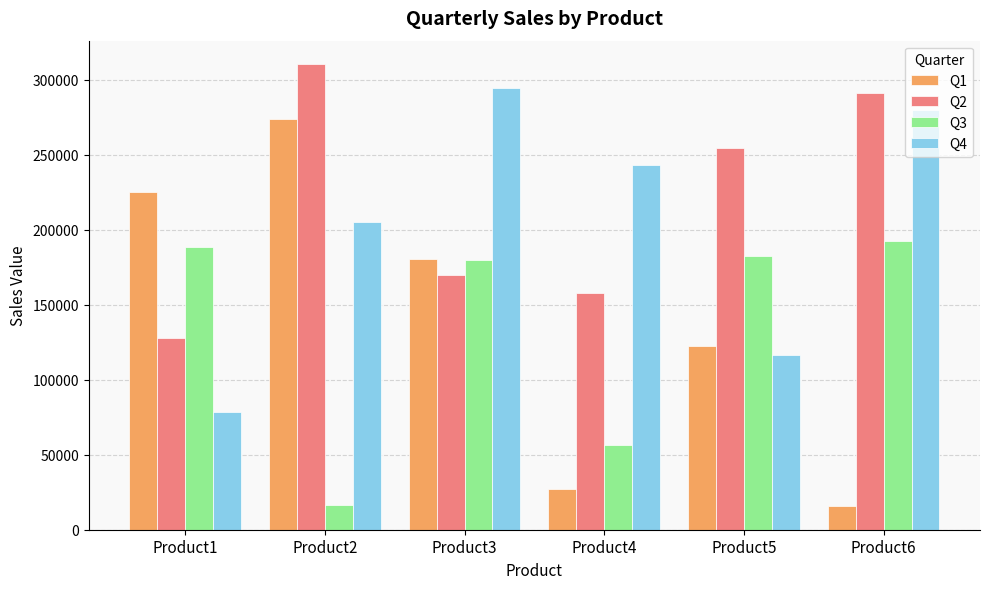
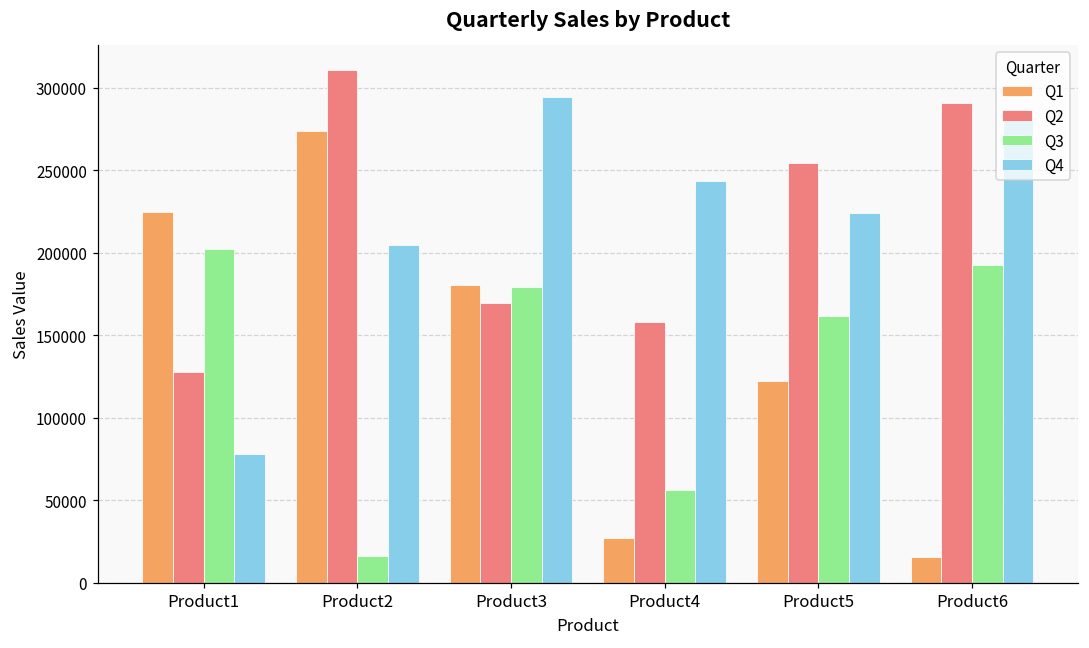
Q3, Product1: 189000 -> 202000
Q3, Product5: 182000 -> 162000
Q4, Product5: 117000 -> 224000
